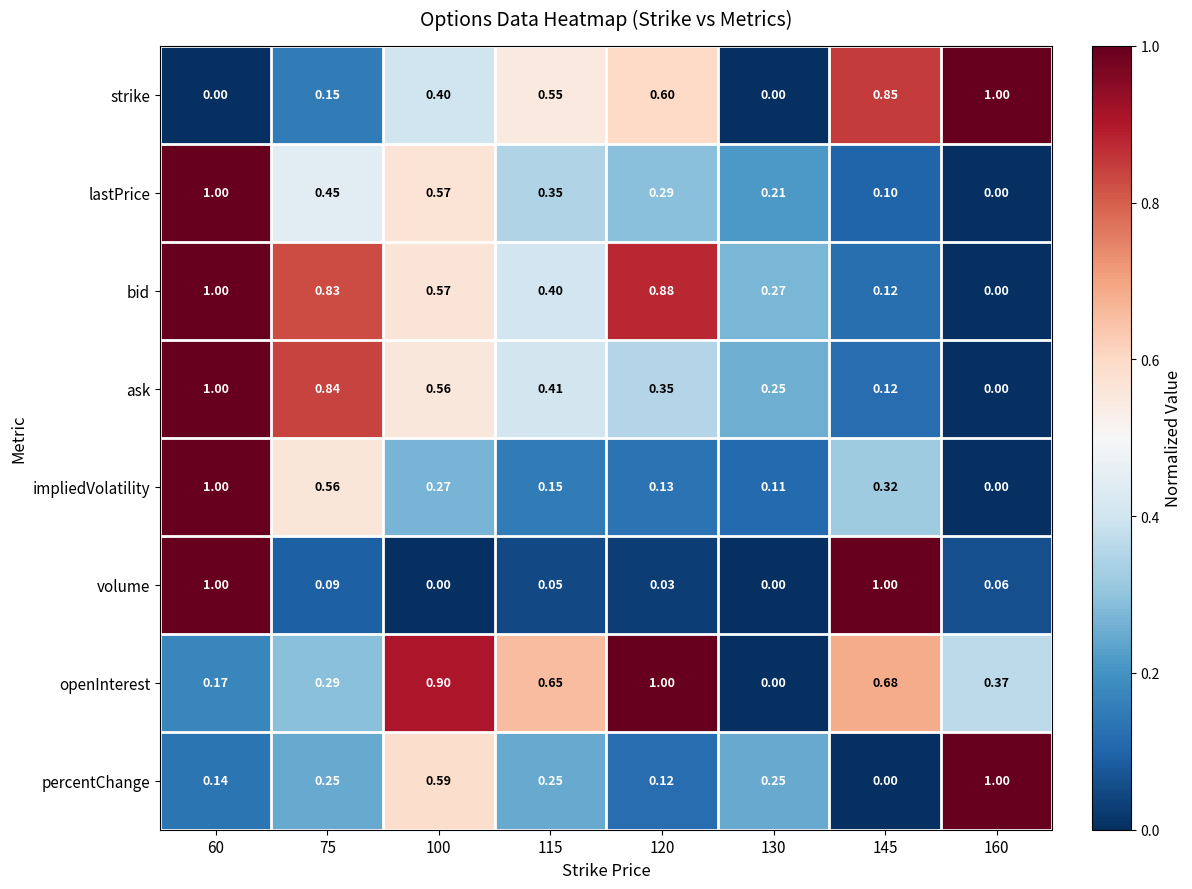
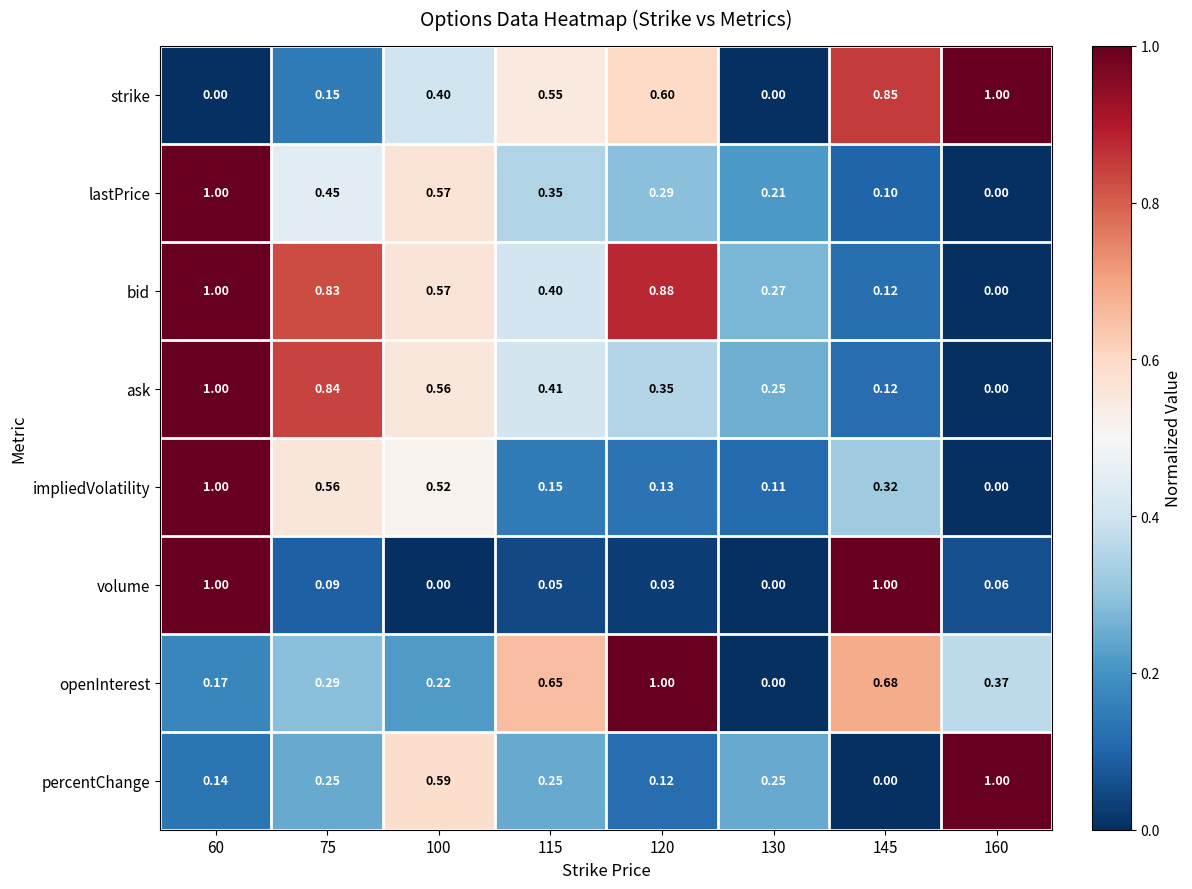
impliedVolatility, 100: 0.27 -> 0.52
openInterest, 100: 0.90 -> 0.22
